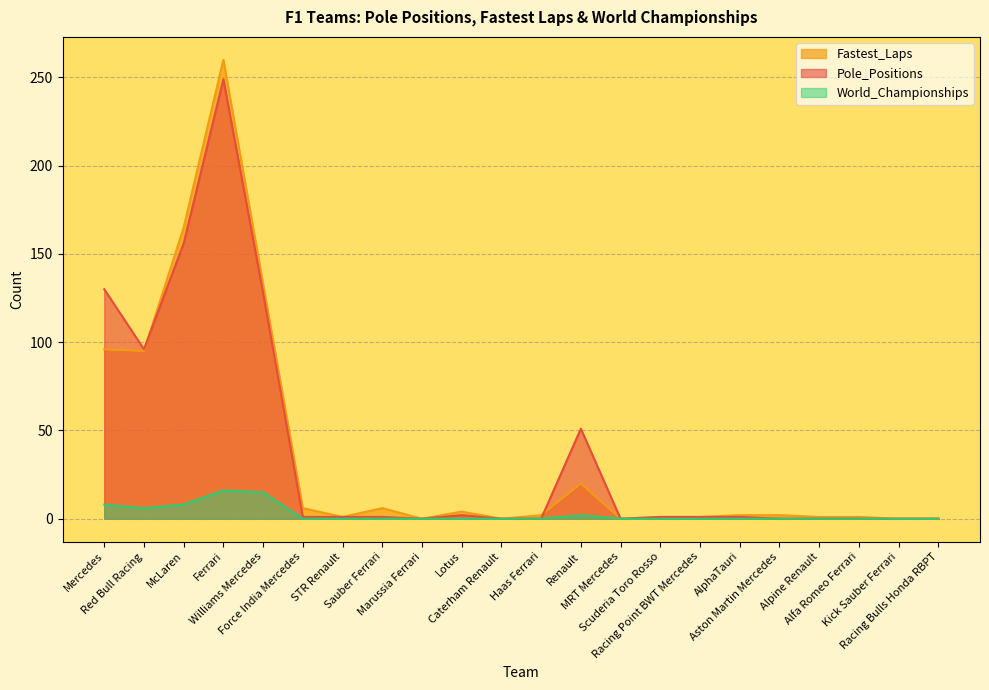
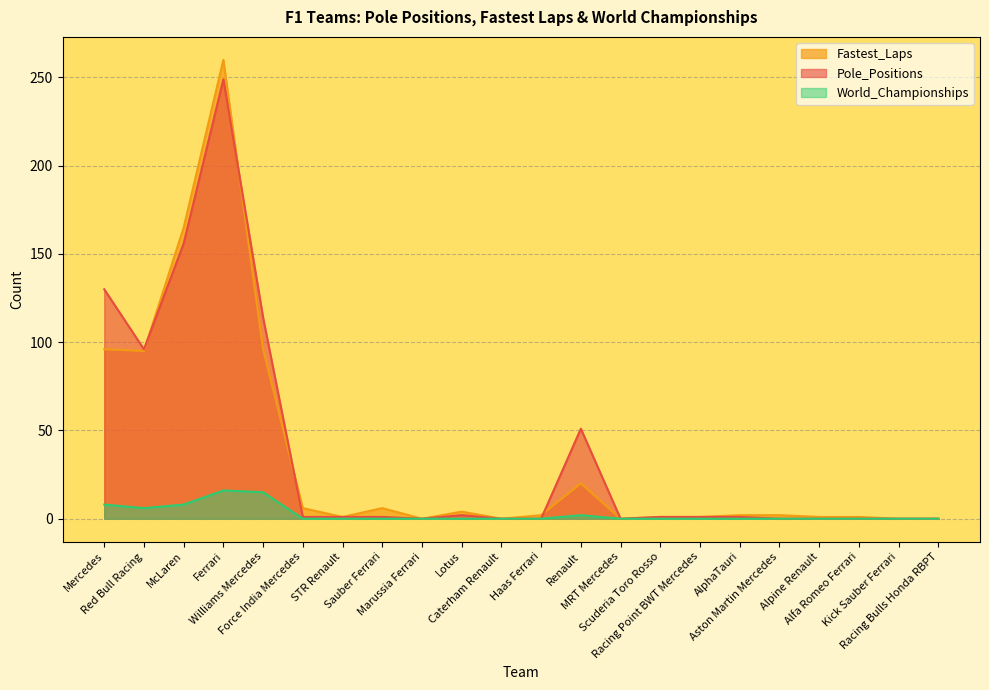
Fastest_Laps, Williams Mercedes: 133 -> 96
Pole_Positions, Williams Mercedes: 128 -> 114
